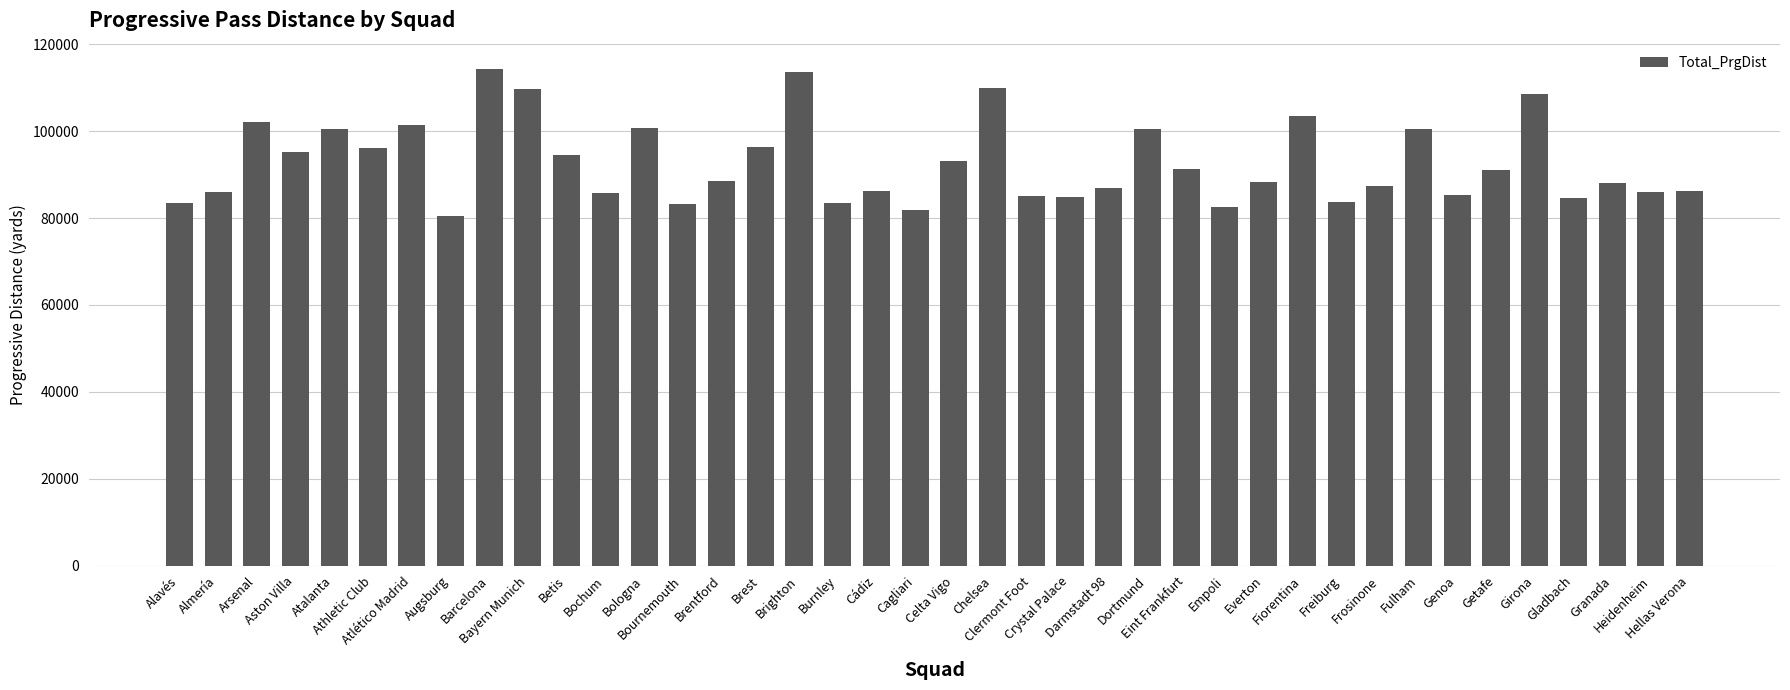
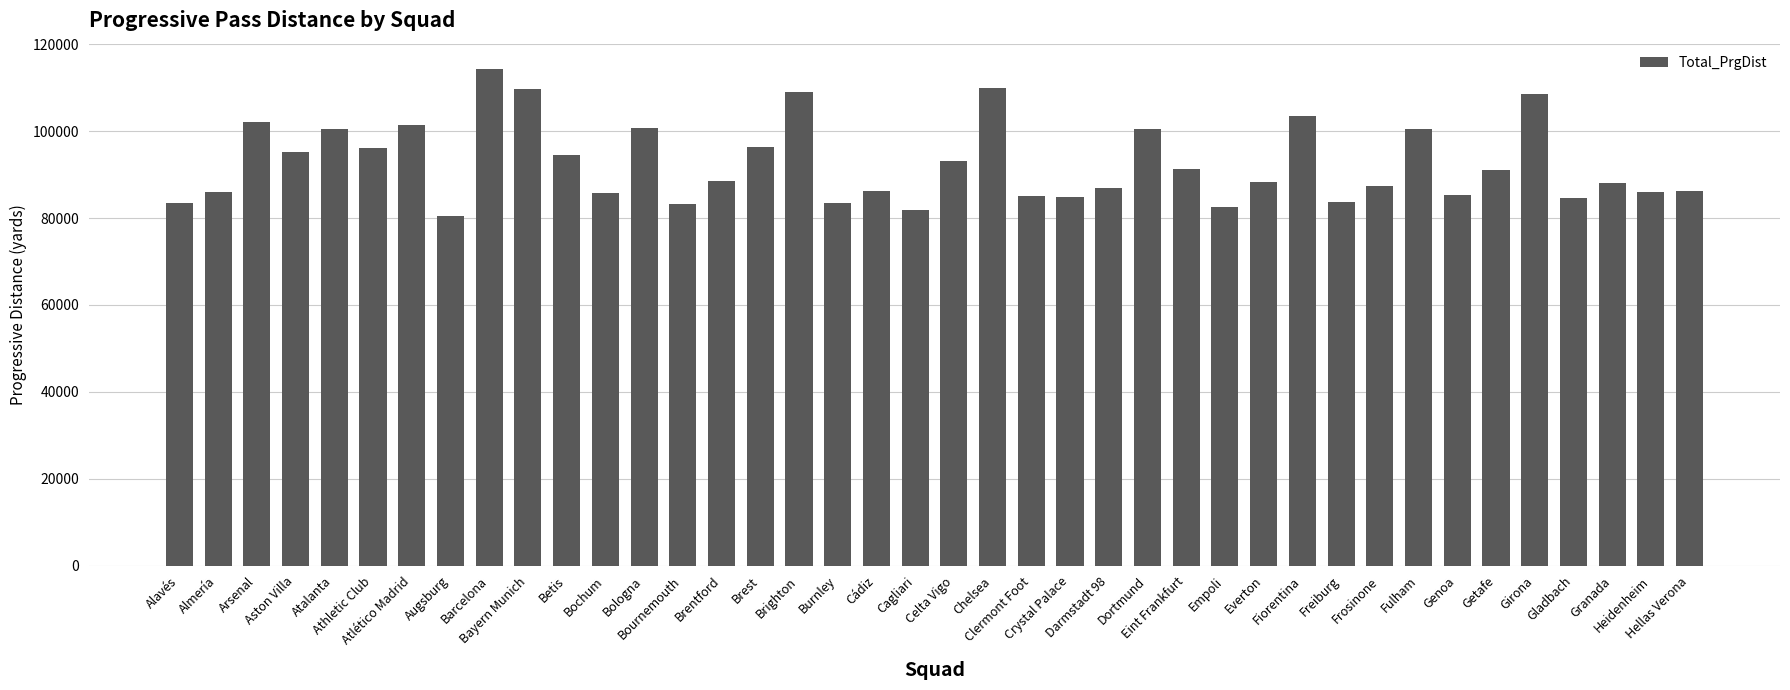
Brighton: 114000 -> 109000
